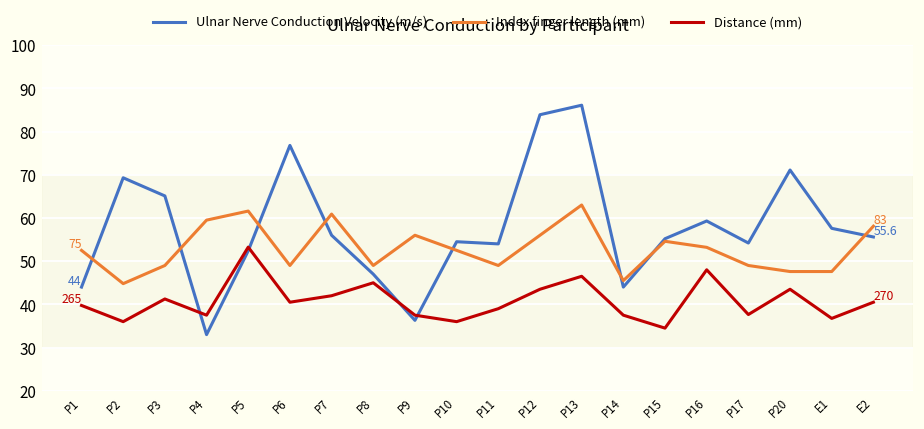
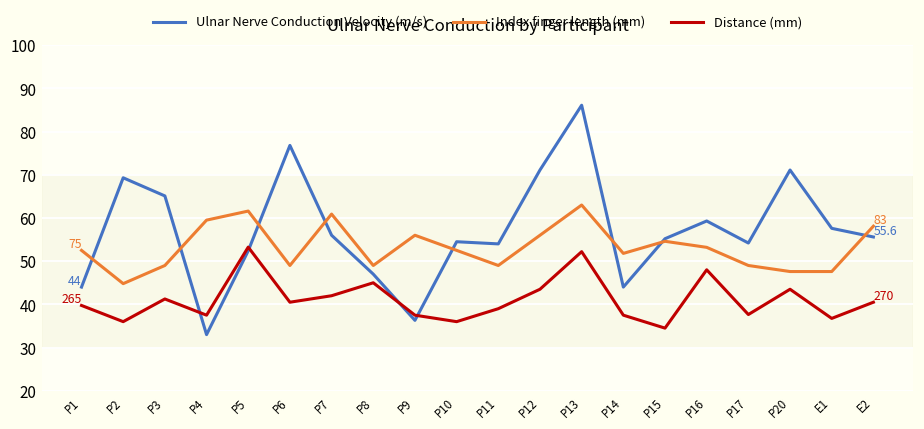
Ulnar Nerve Conduction Velocity (m/s), P12: 84 -> 71
Distance (mm), P13: 47 -> 52
Index finger length (mm), P14: 46 -> 52
